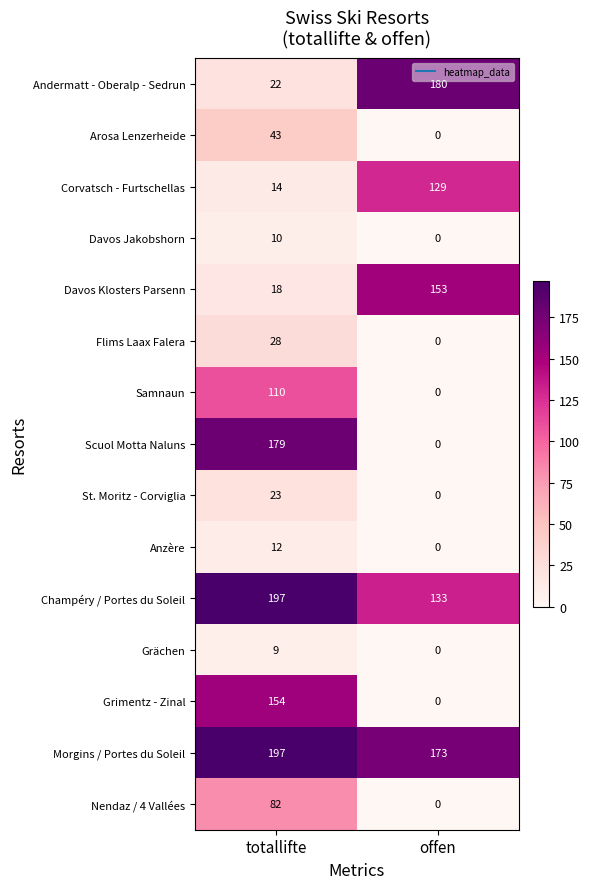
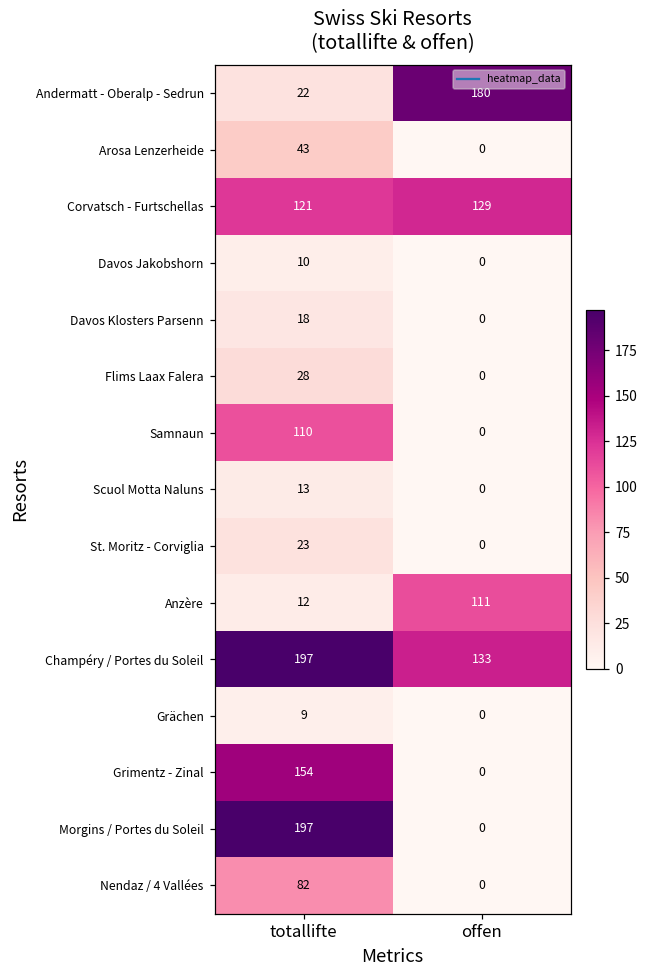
Corvatsch - Furtschellas, totallifte: 14 -> 121
Davos Klosters Parsenn, offen: 153 -> 0
Scuol Motta Naluns, totallifte: 179 -> 13
Anzère, offen: 0 -> 111
Morgins / Portes du Soleil, offen: 173 -> 0
